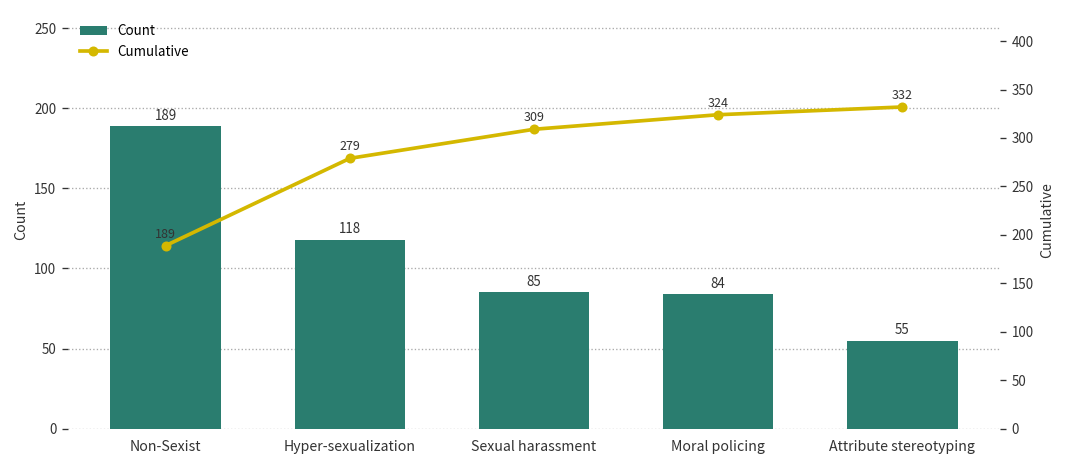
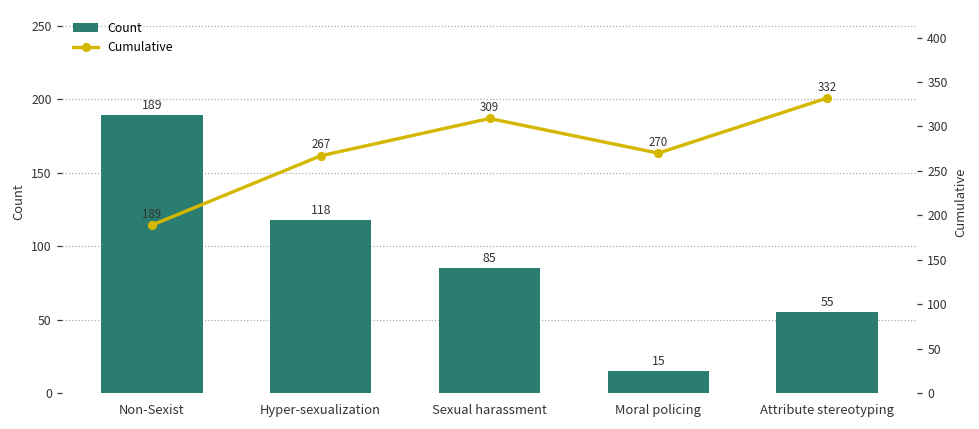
Count, Moral policing: 84 -> 15
Cumulative, Hyper-sexualization: 279 -> 267
Cumulative, Moral policing: 324 -> 270
